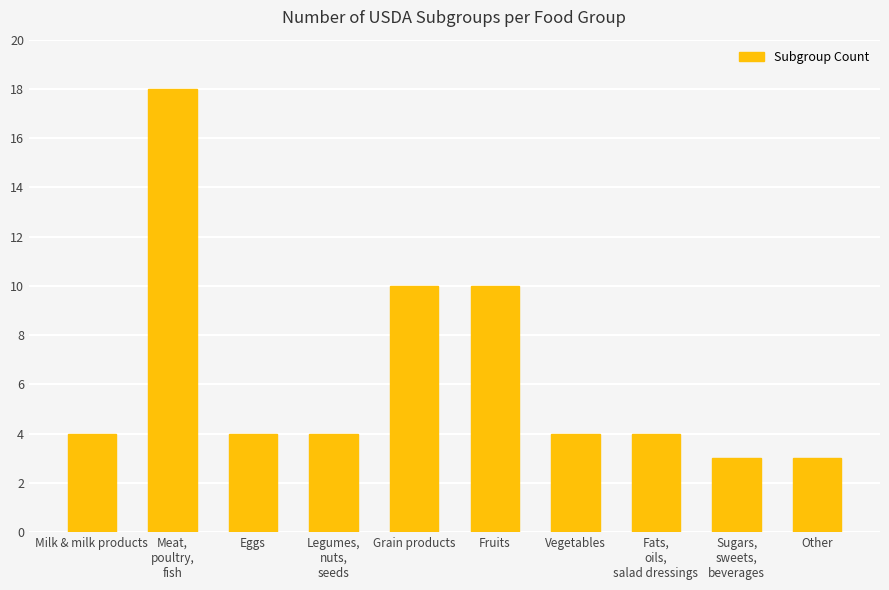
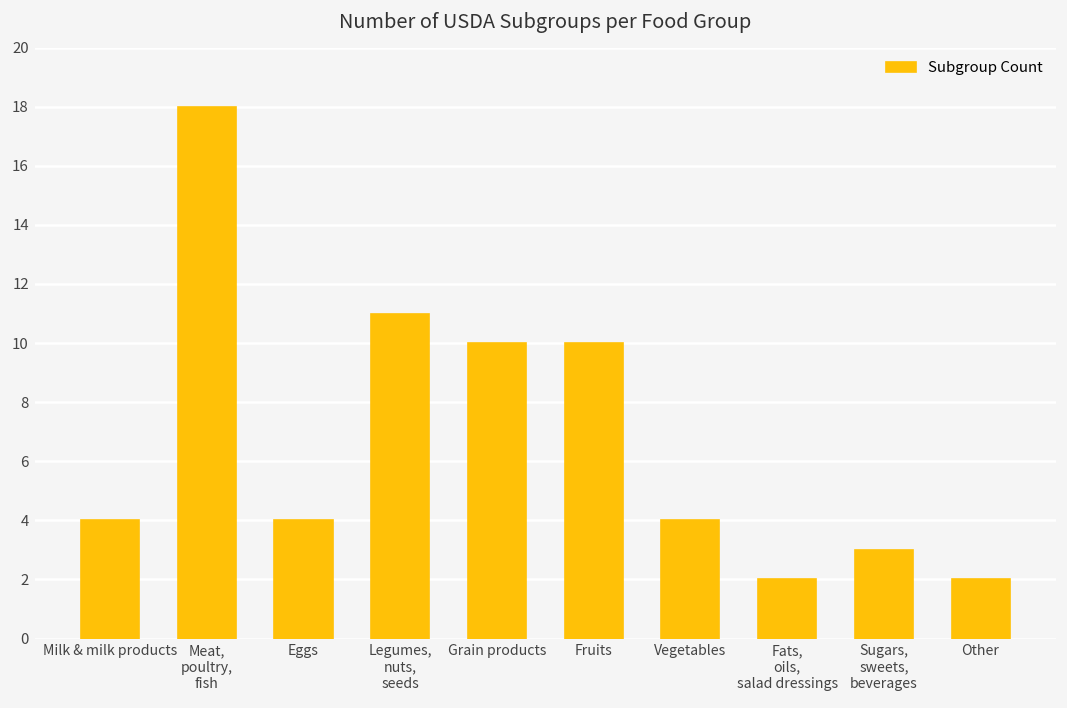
Legumes, nuts, seeds: 4 -> 11
Fats, oils, salad dressings: 4 -> 2
Other: 3 -> 2
